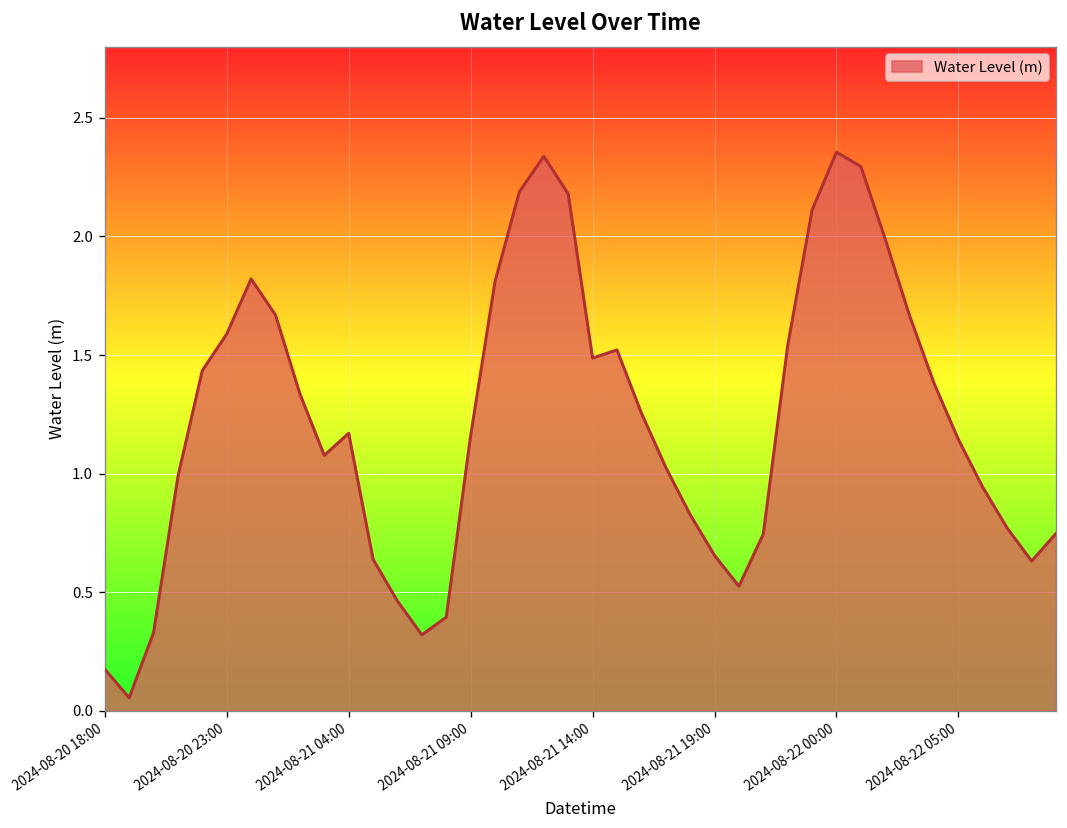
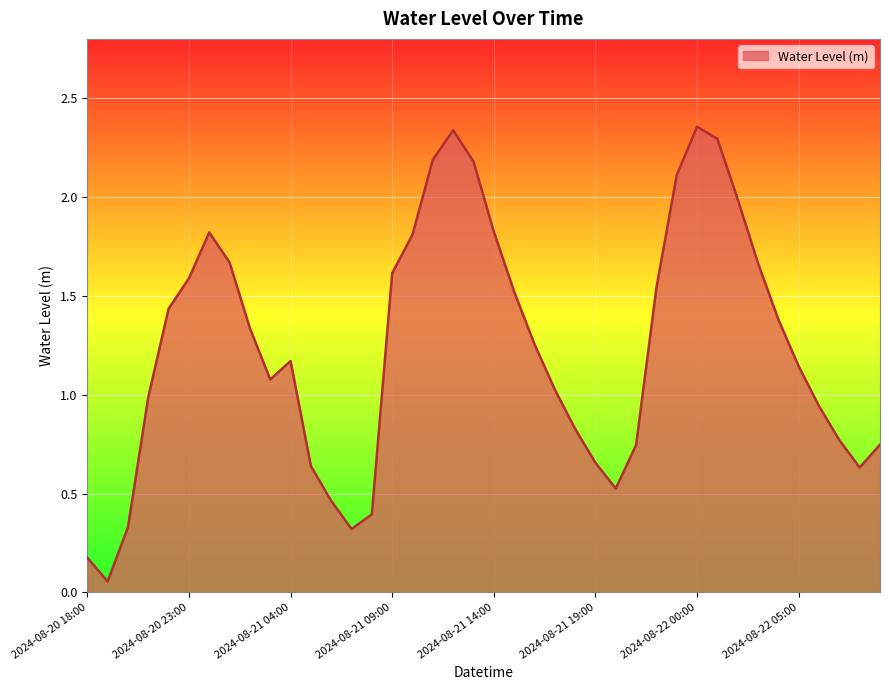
2024-08-21 09:00: 1.16 -> 1.61
2024-08-21 14:00: 1.49 -> 1.82
